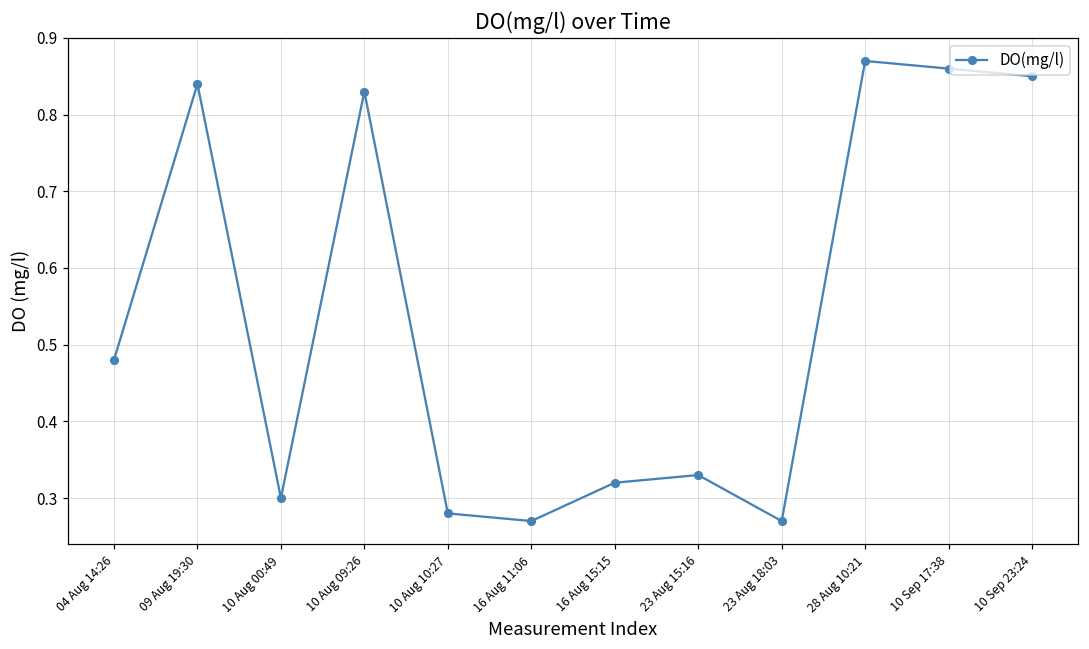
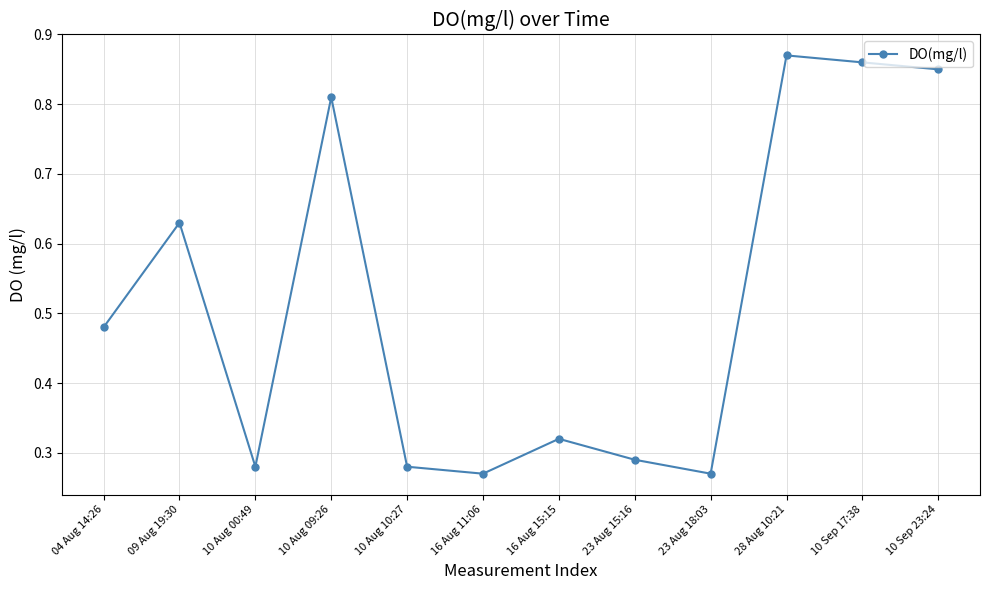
09 Aug 19:30: 0.84 -> 0.63
10 Aug 00:49: 0.30 -> 0.28
10 Aug 09:26: 0.83 -> 0.81
23 Aug 15:16: 0.33 -> 0.29
